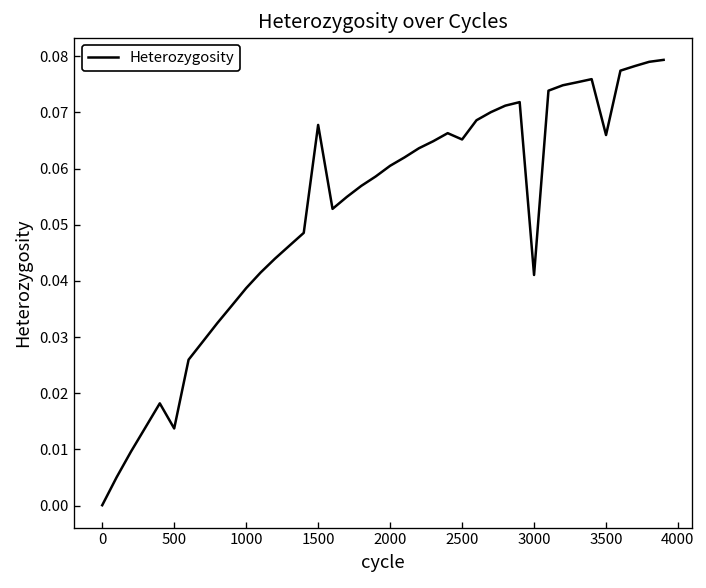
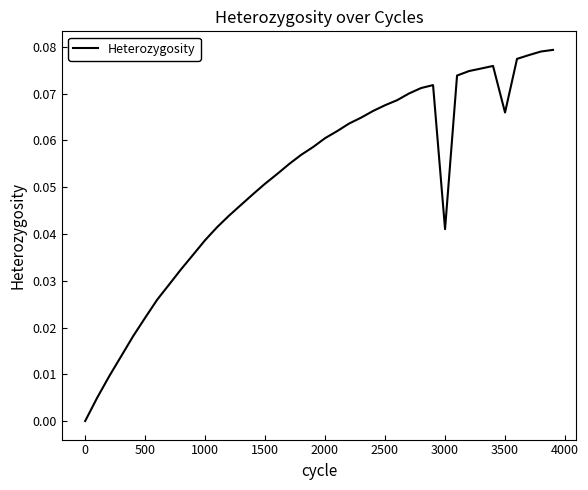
500: 0.014 -> 0.022
1500: 0.068 -> 0.051
2500: 0.065 -> 0.068
